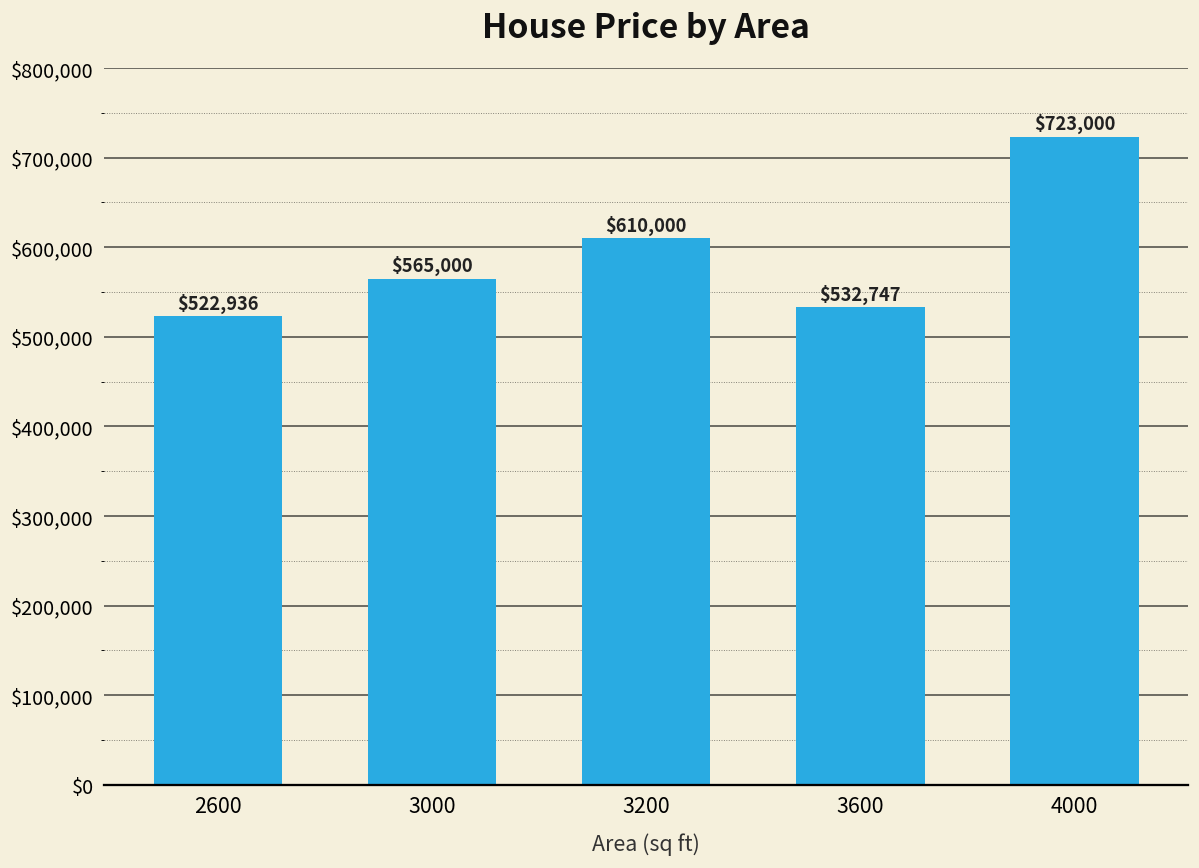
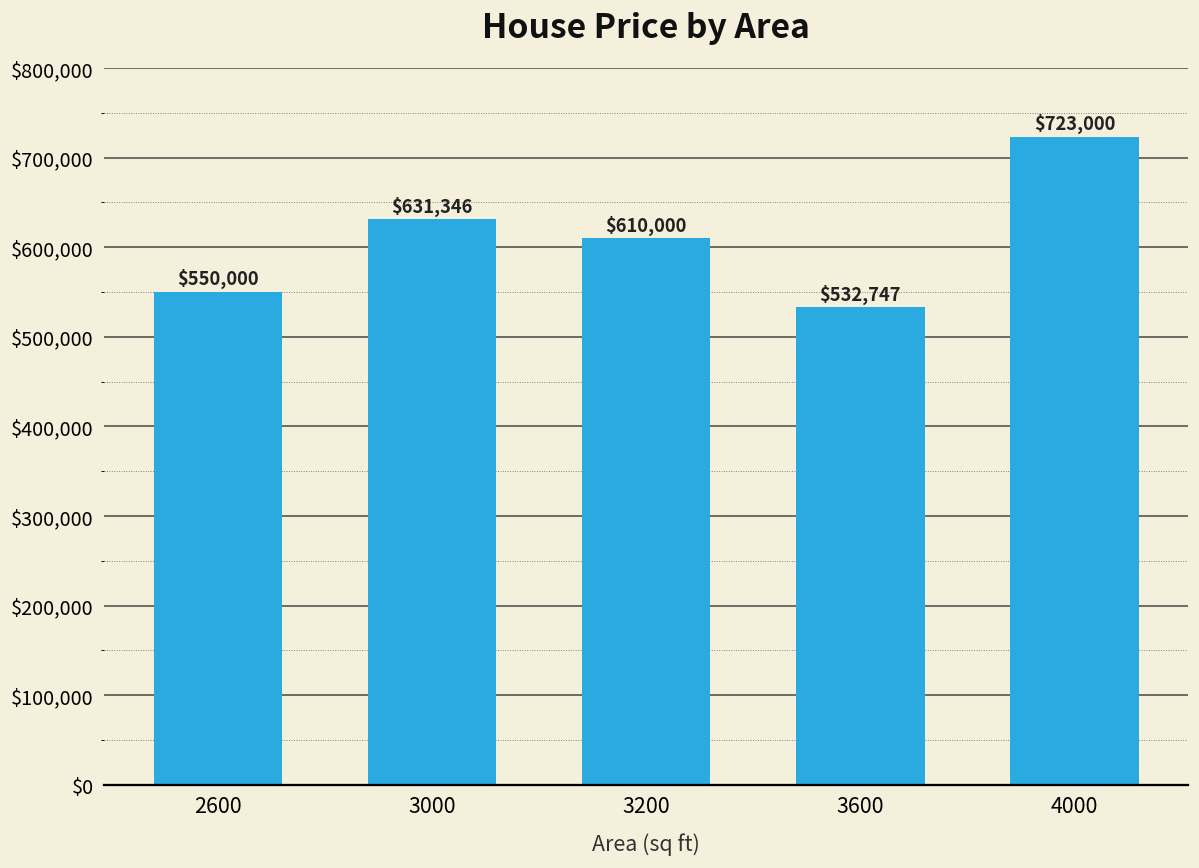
2600: $522,936 -> $550,000
3000: $565,000 -> $631,346
